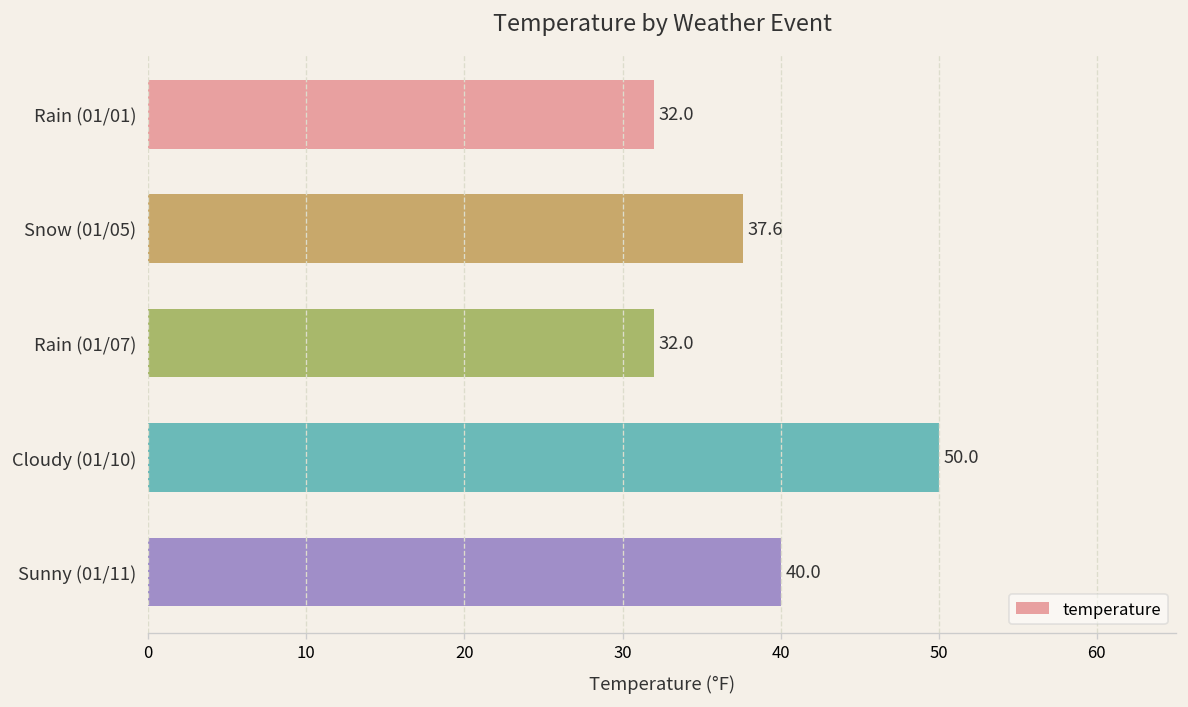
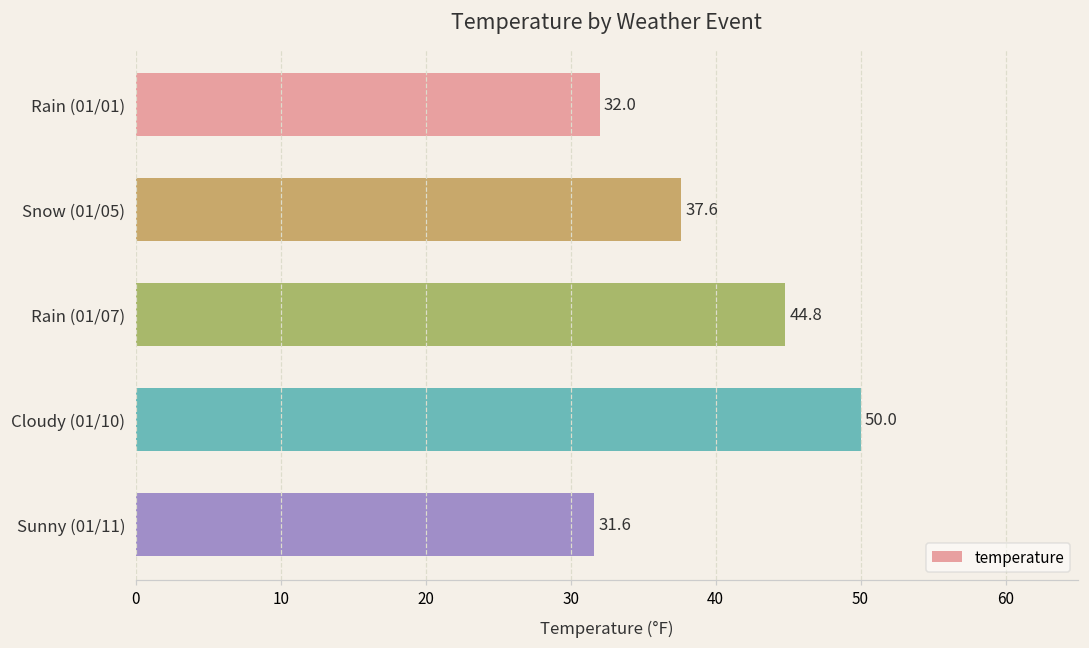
Rain (01/07): 32.0 -> 44.8
Sunny (01/11): 40.0 -> 31.6
